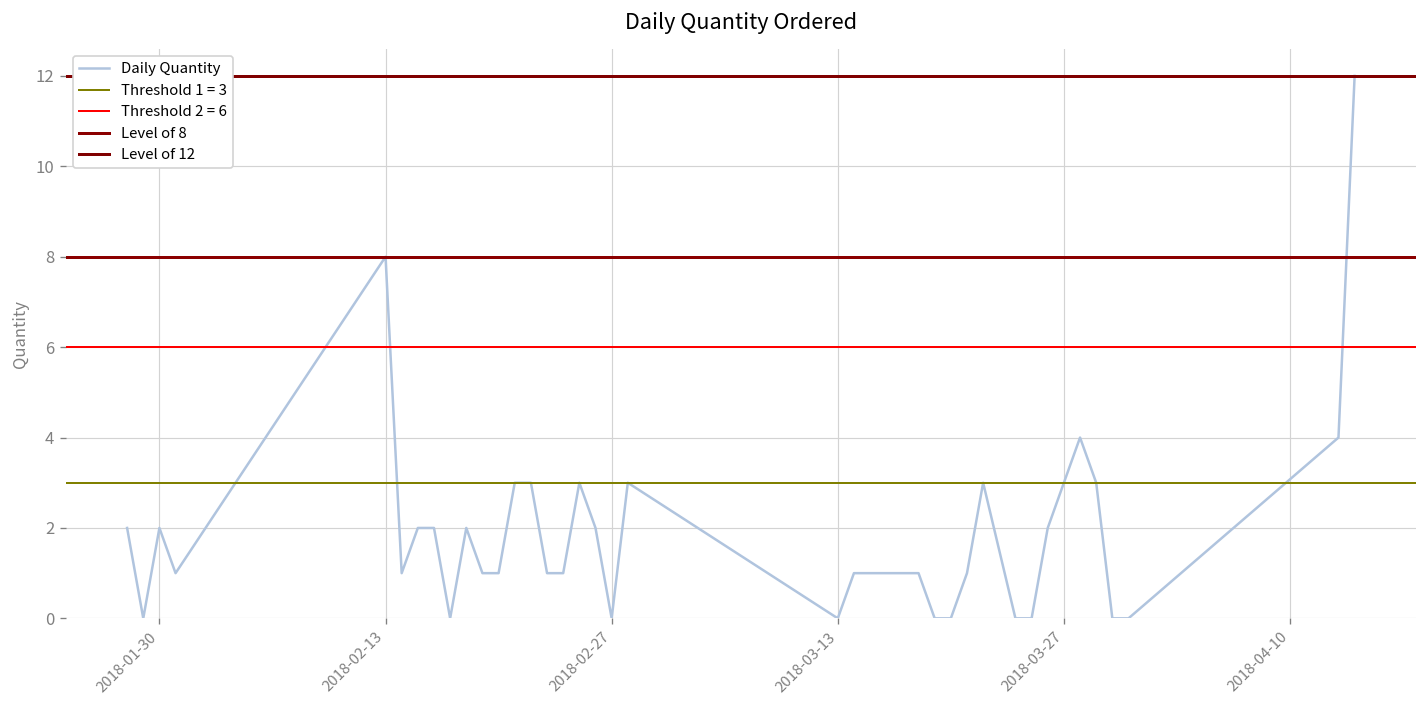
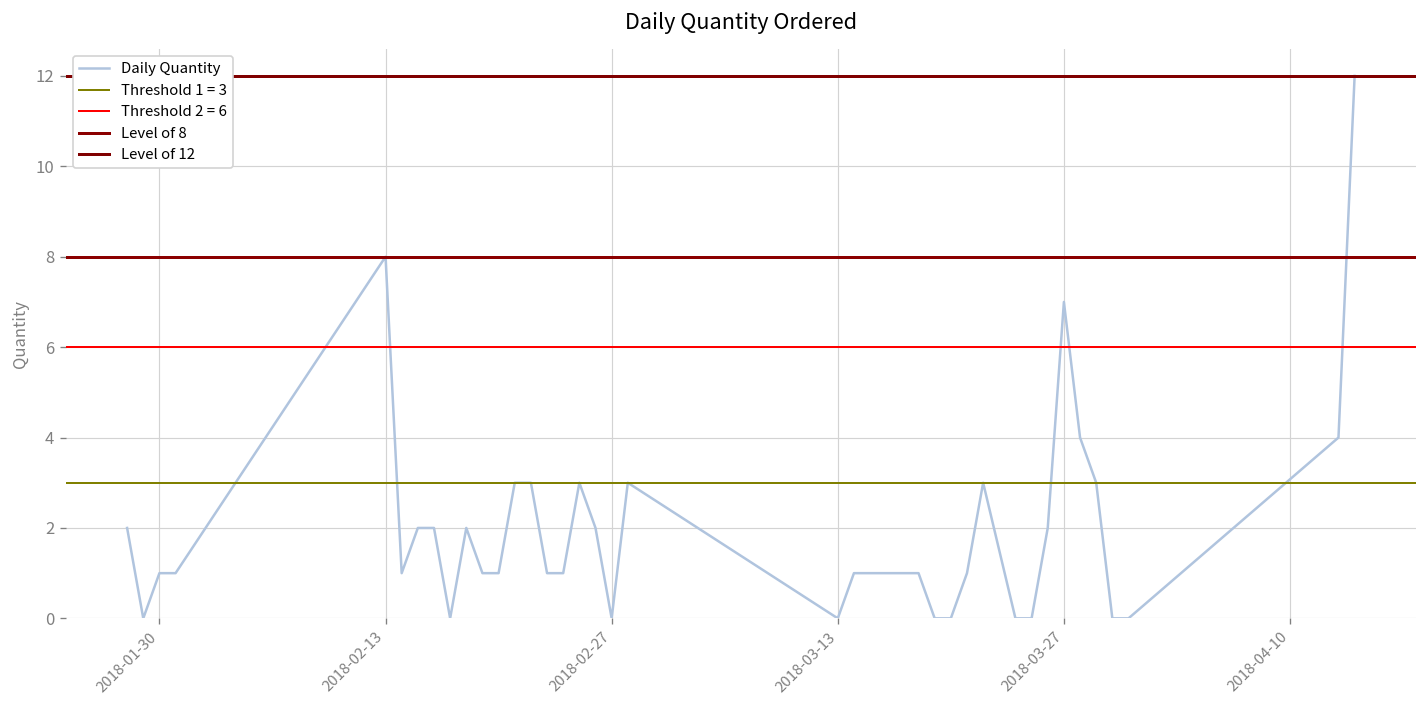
2018-01-30: 2 -> 1
2018-03-27: 3 -> 7
